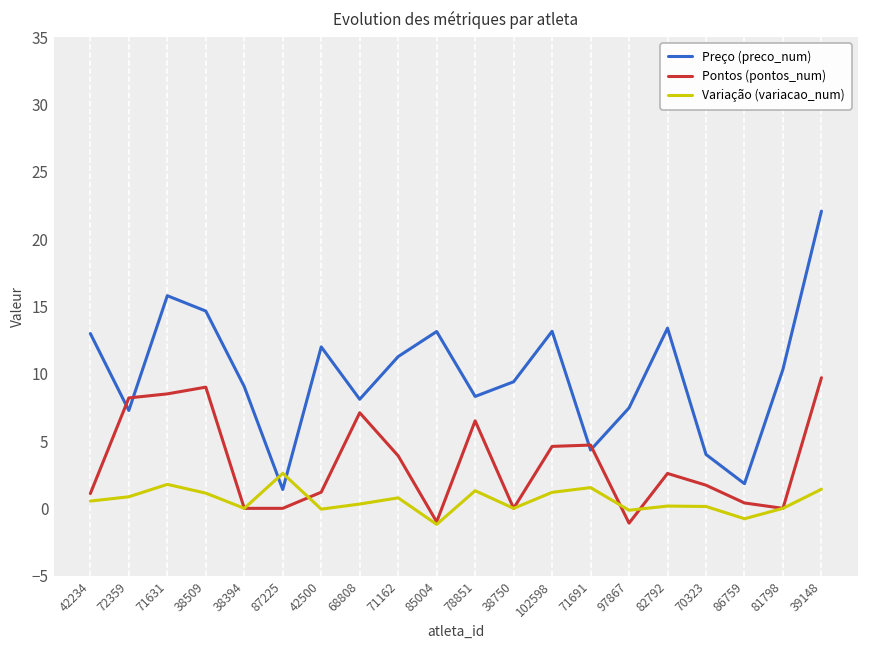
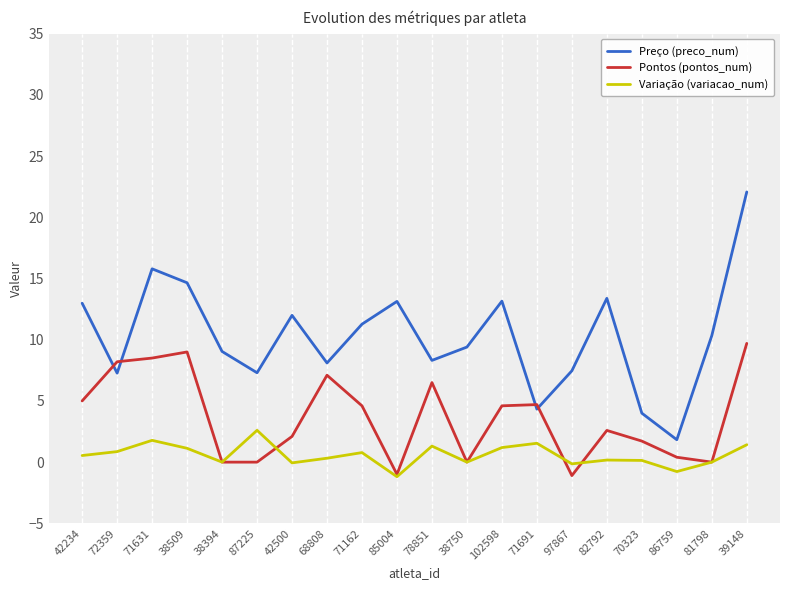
Pontos (pontos_num), 42234: 1.1 -> 5.0
Preço (preco_num), 87225: 1.4 -> 7.3
Pontos (pontos_num), 42500: 1.2 -> 2.1
Pontos (pontos_num), 71162: 3.9 -> 4.6
